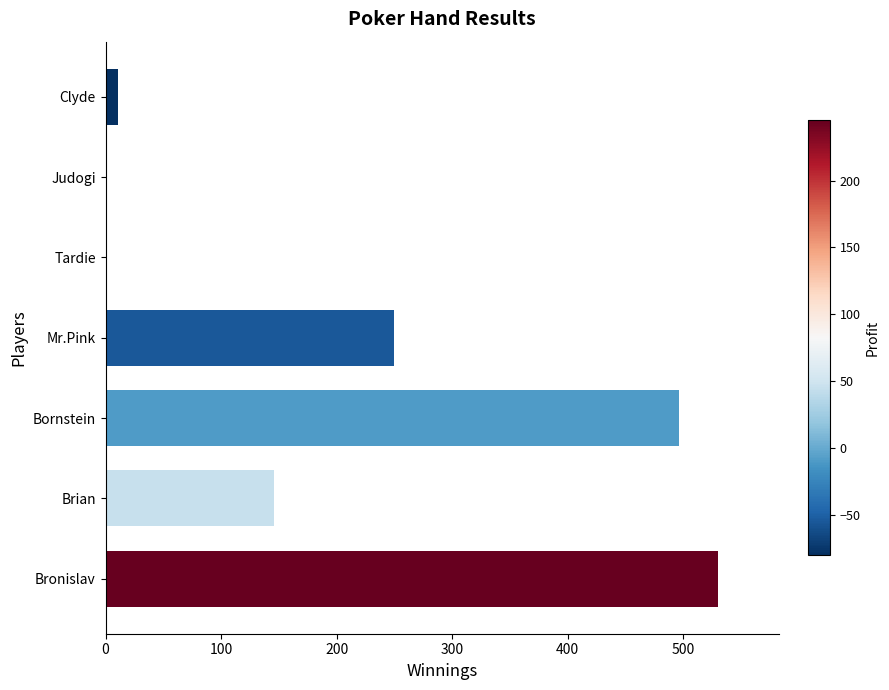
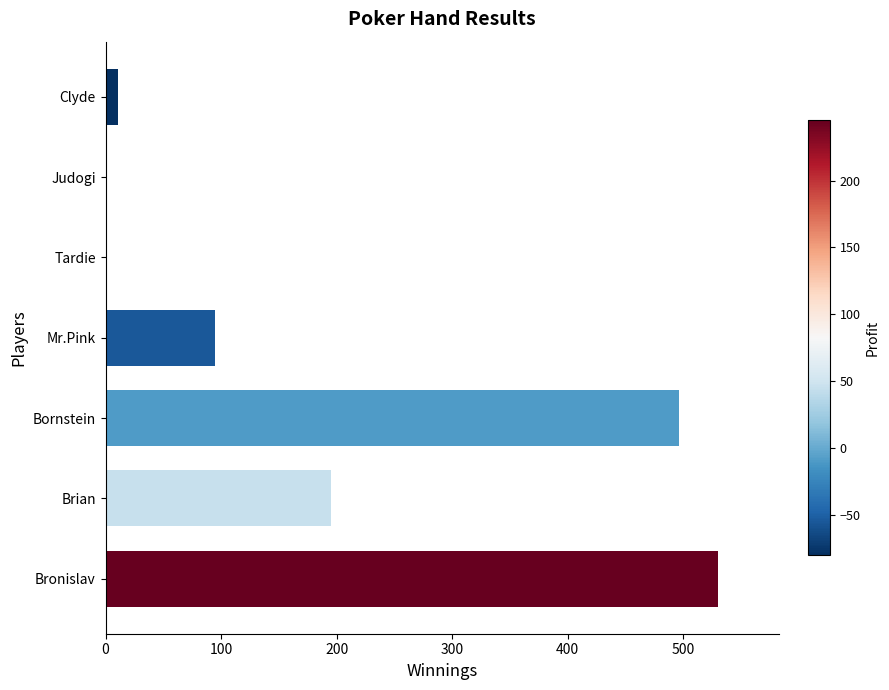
Mr.Pink: 250 -> 95
Brian: 146 -> 195
